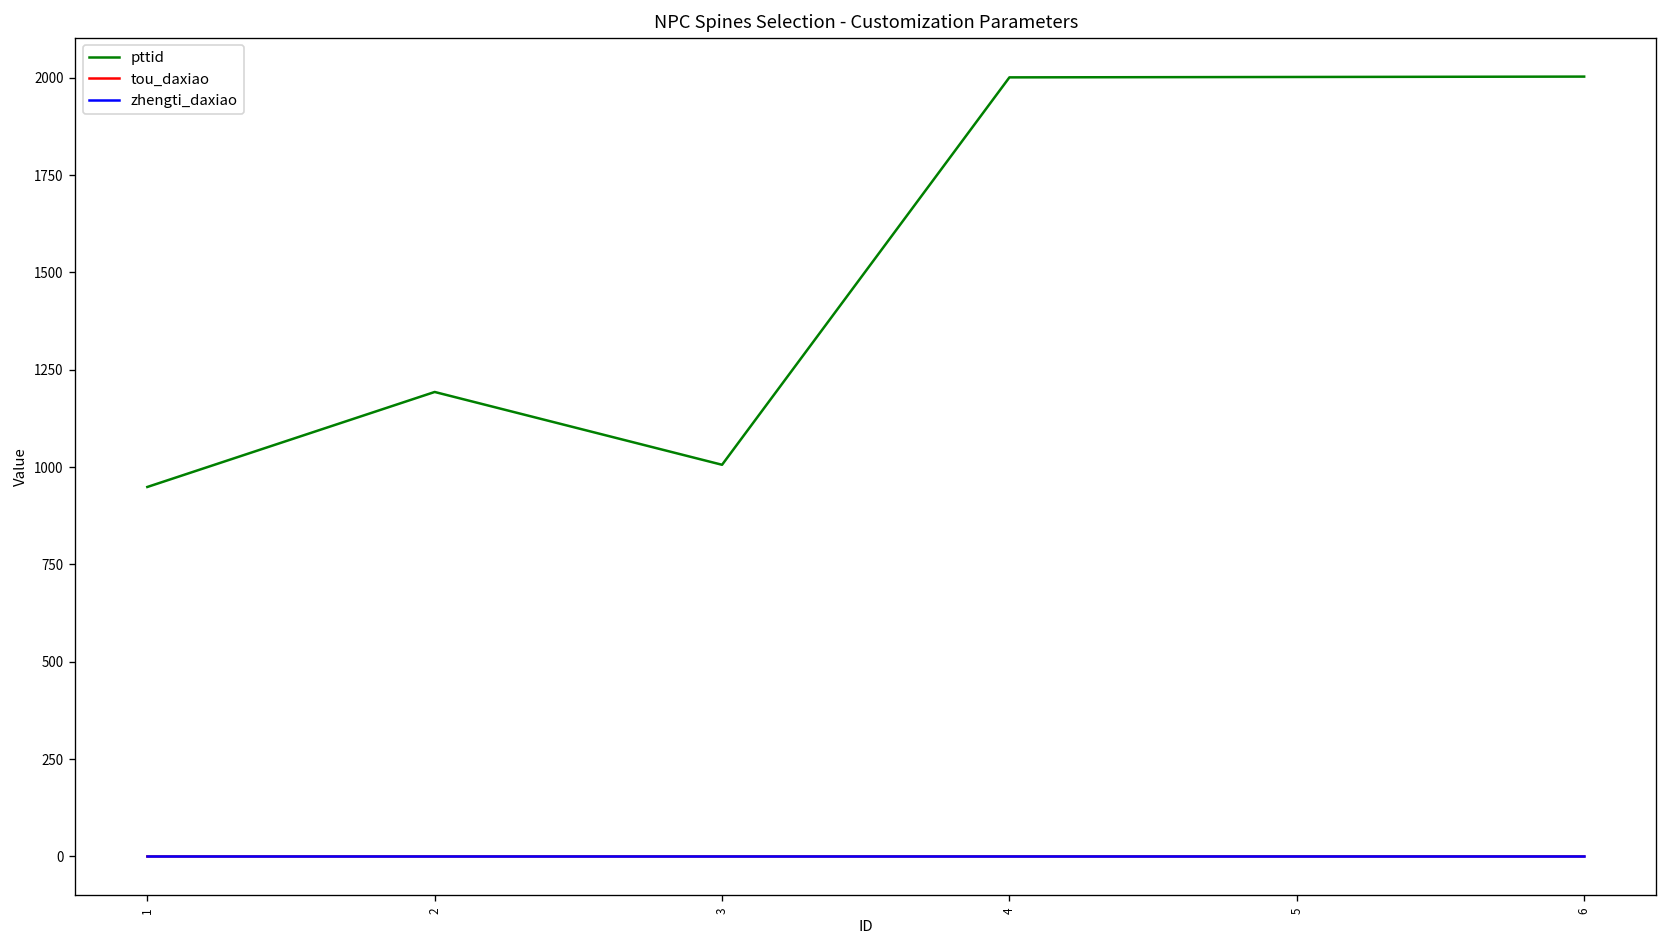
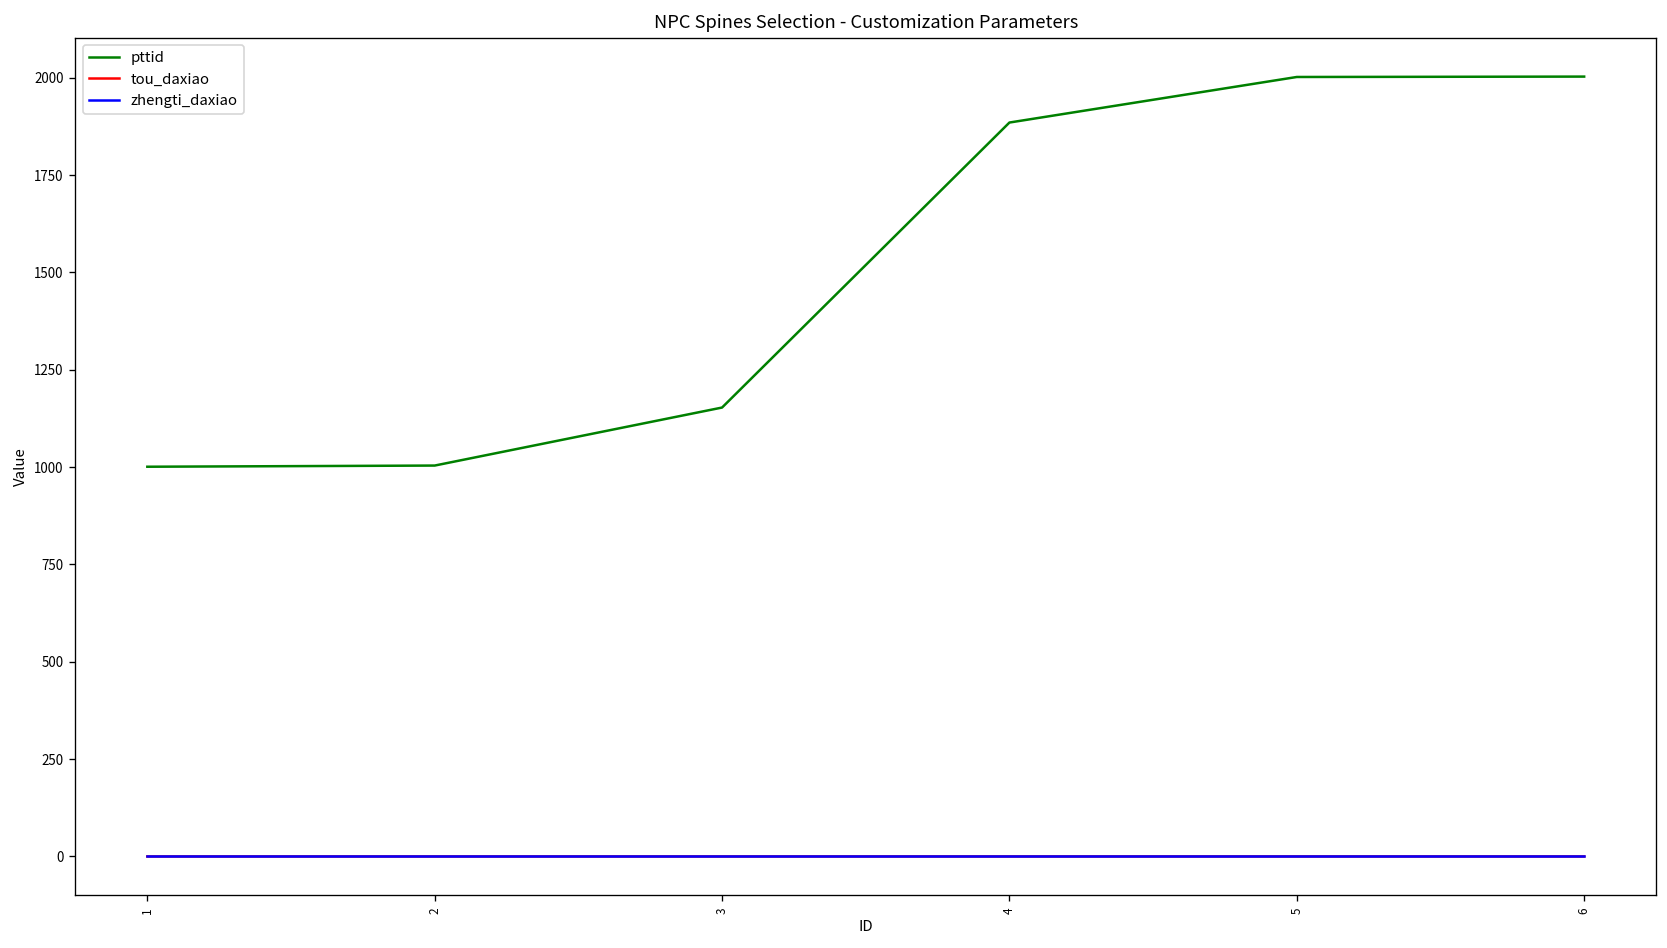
pttid, 1: 950 -> 1000
pttid, 2: 1190 -> 1000
pttid, 3: 1010 -> 1150
pttid, 4: 2000 -> 1890
